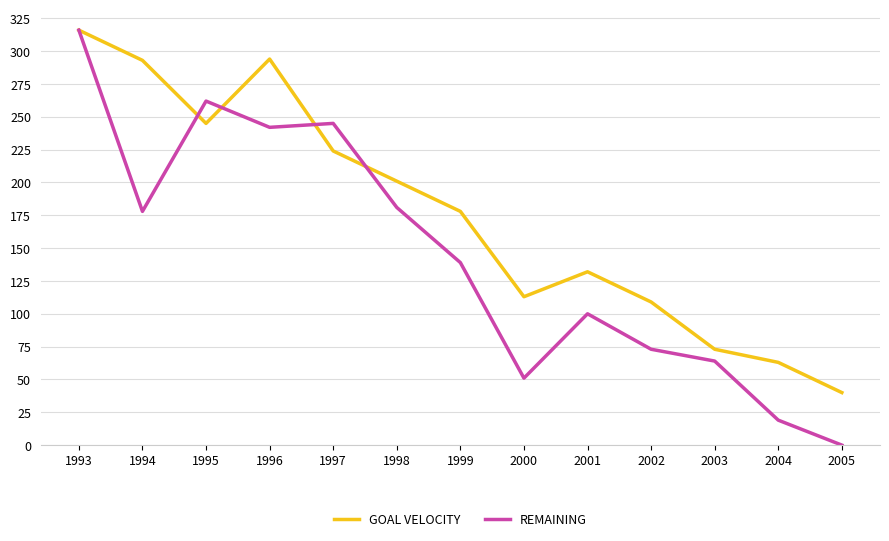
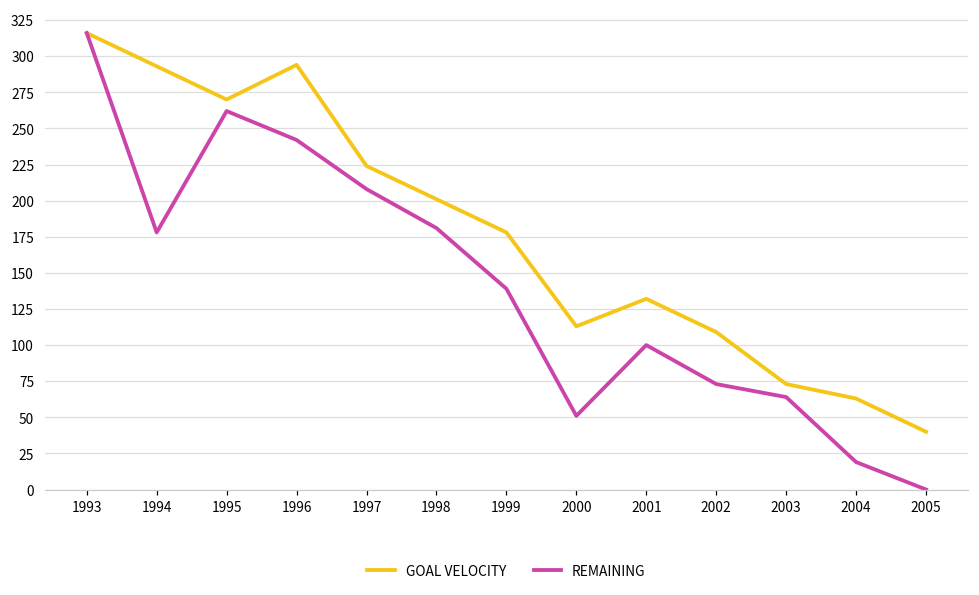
GOAL VELOCITY, 1995: 245 -> 270
REMAINING, 1997: 245 -> 208
